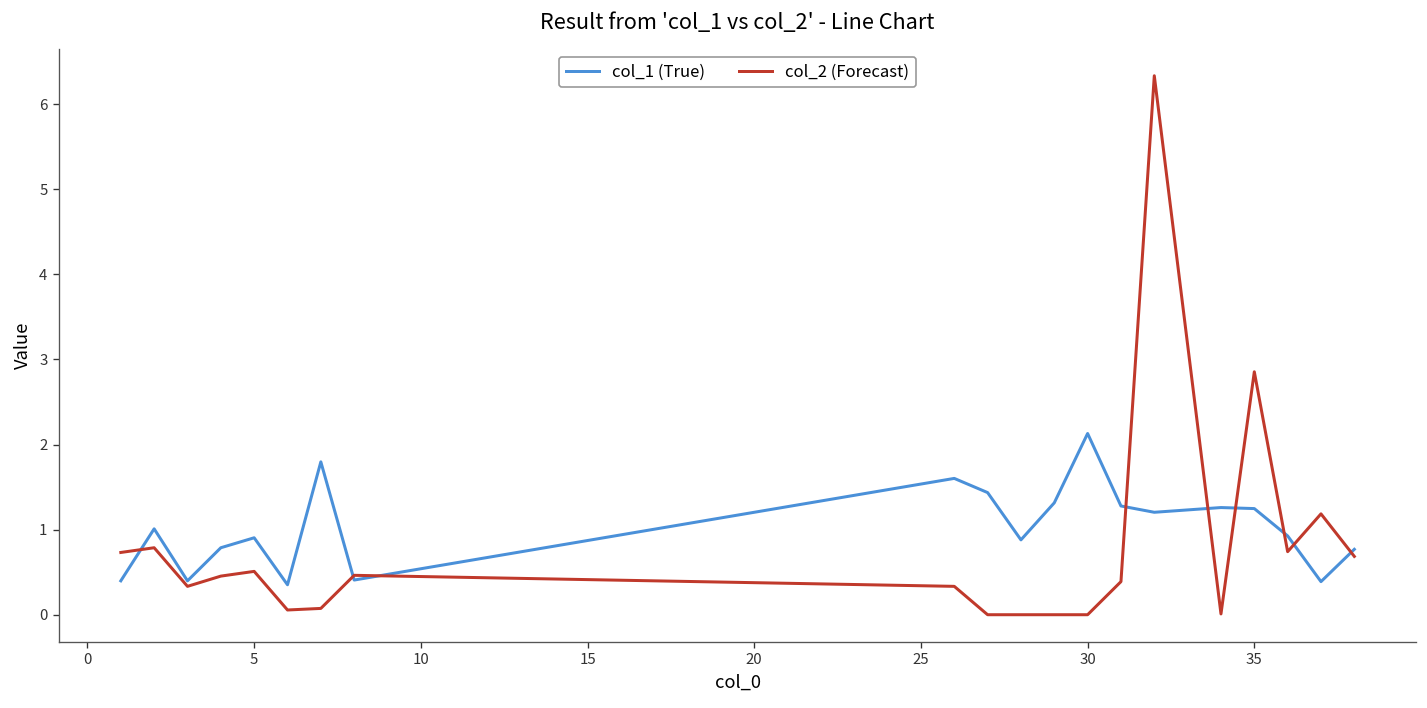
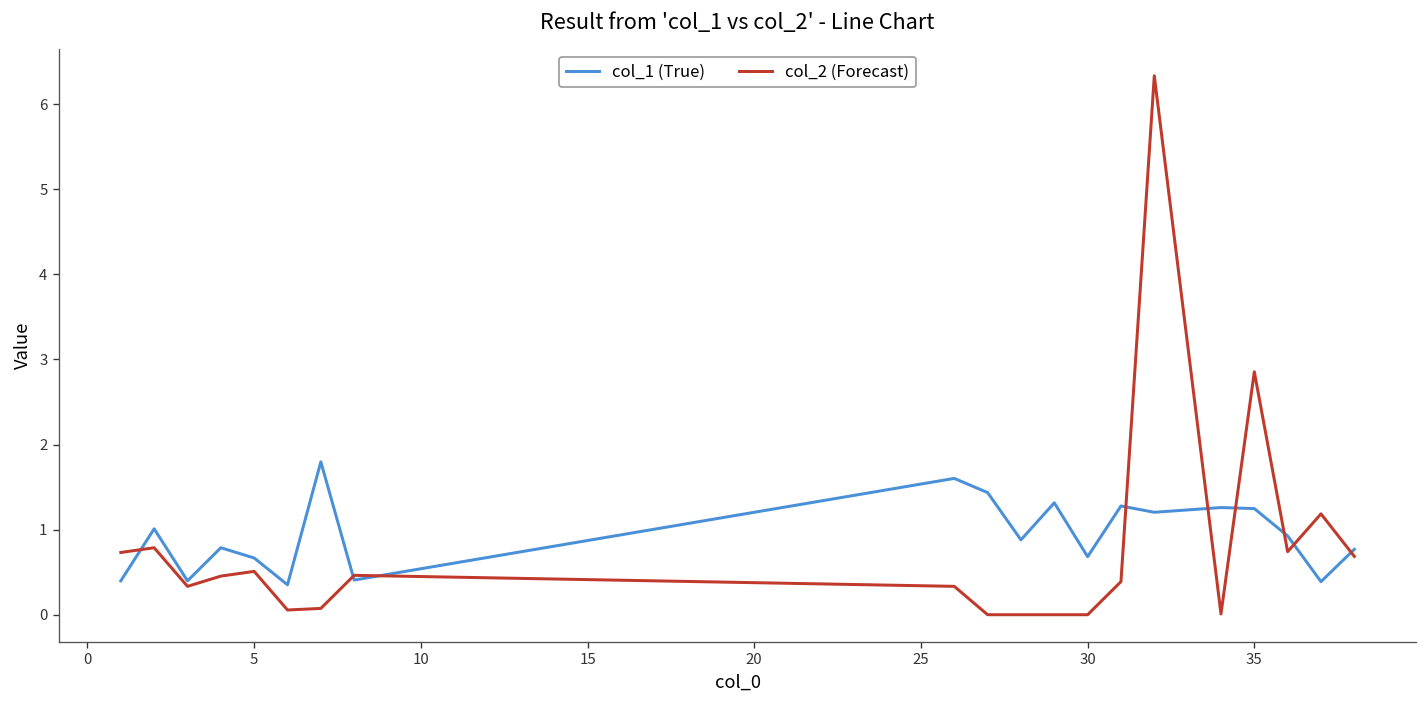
col_1 (True), 5: 0.9 -> 0.7
col_1 (True), 30: 2.1 -> 0.7
